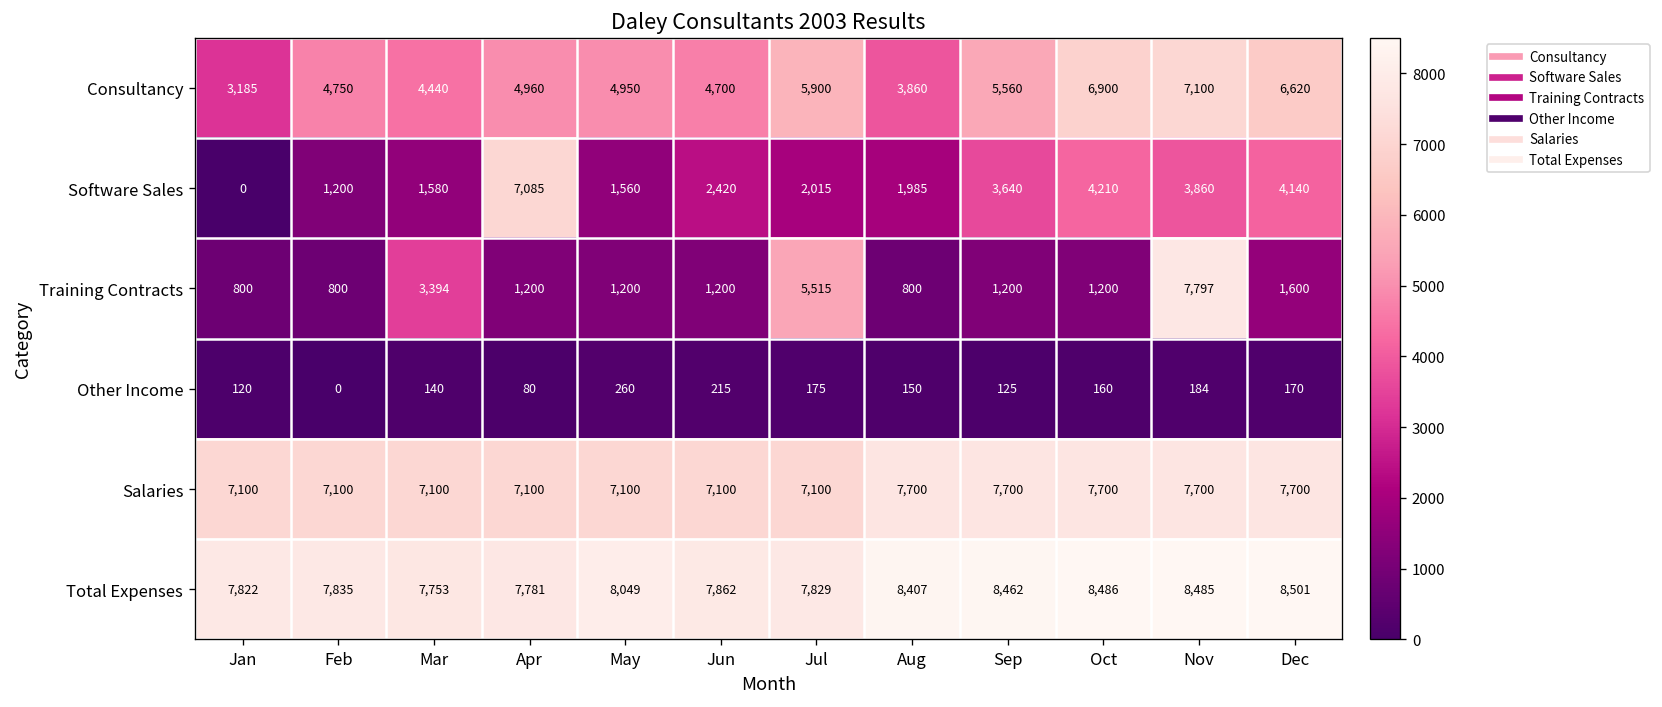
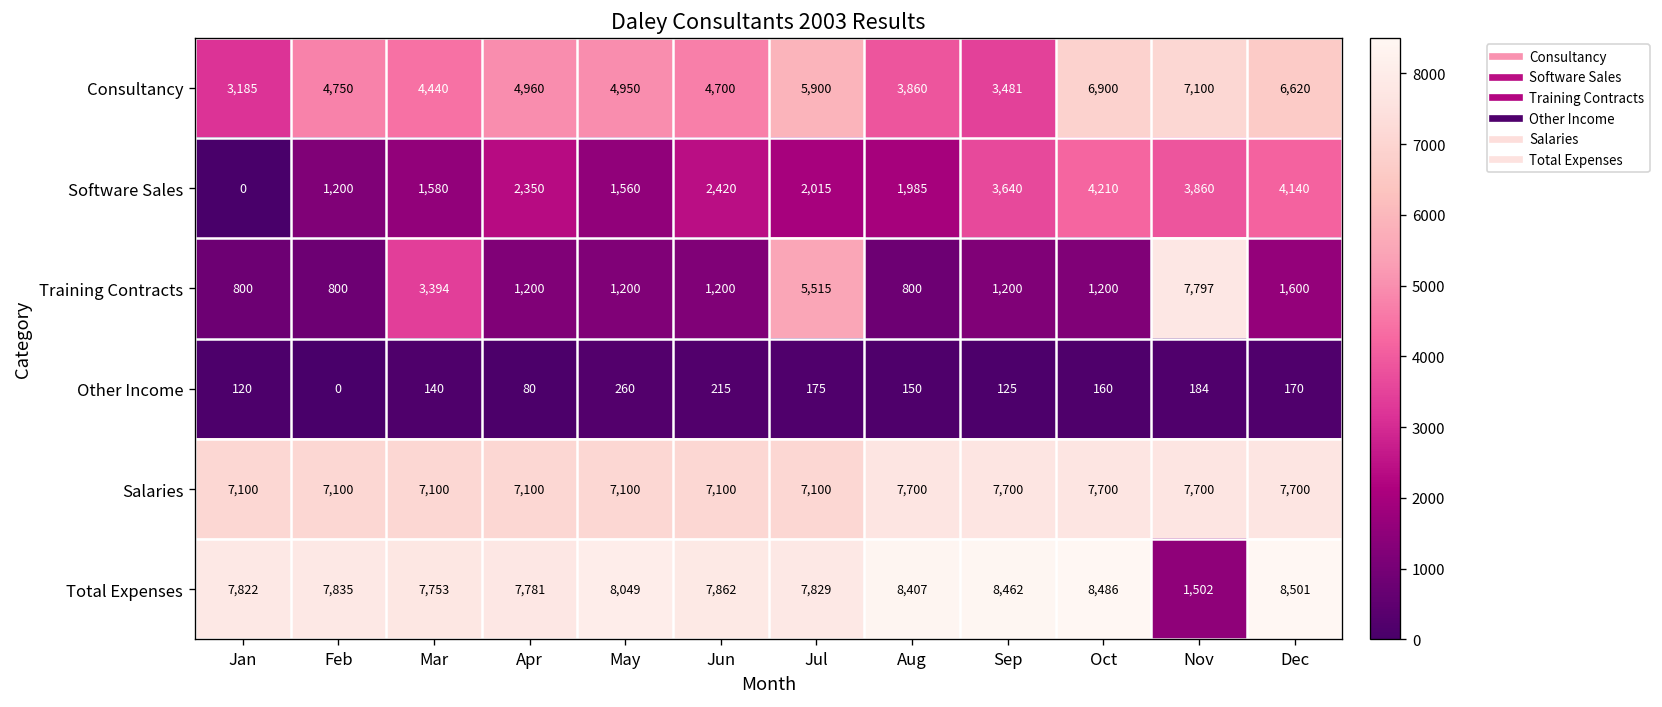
Consultancy, Sep: 5,560 -> 3,481
Software Sales, Apr: 7,085 -> 2,350
Total Expenses, Nov: 8,485 -> 1,502
